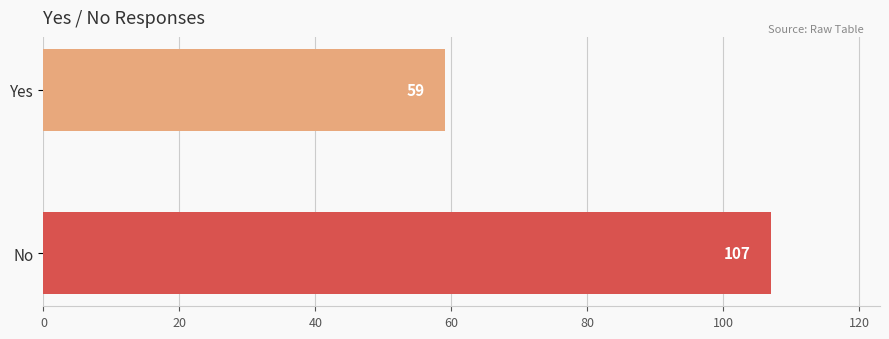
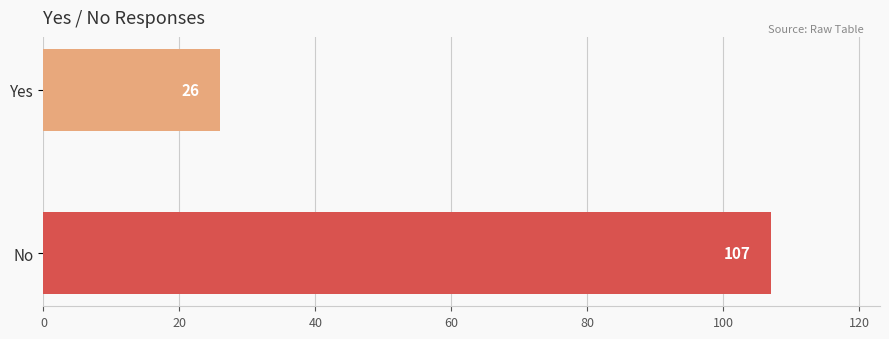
Yes: 59 -> 26
